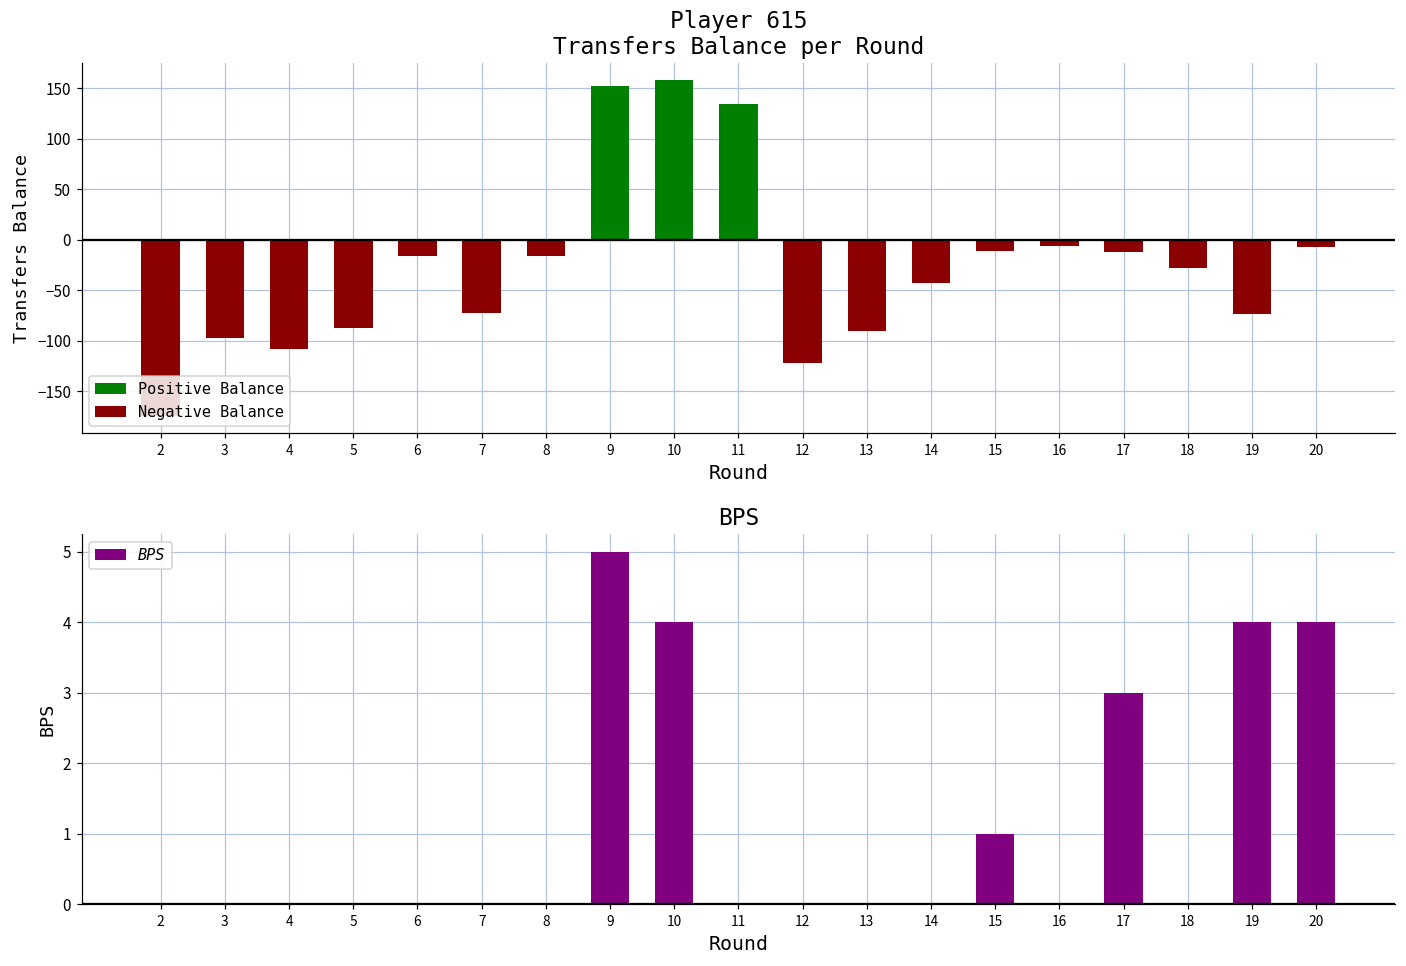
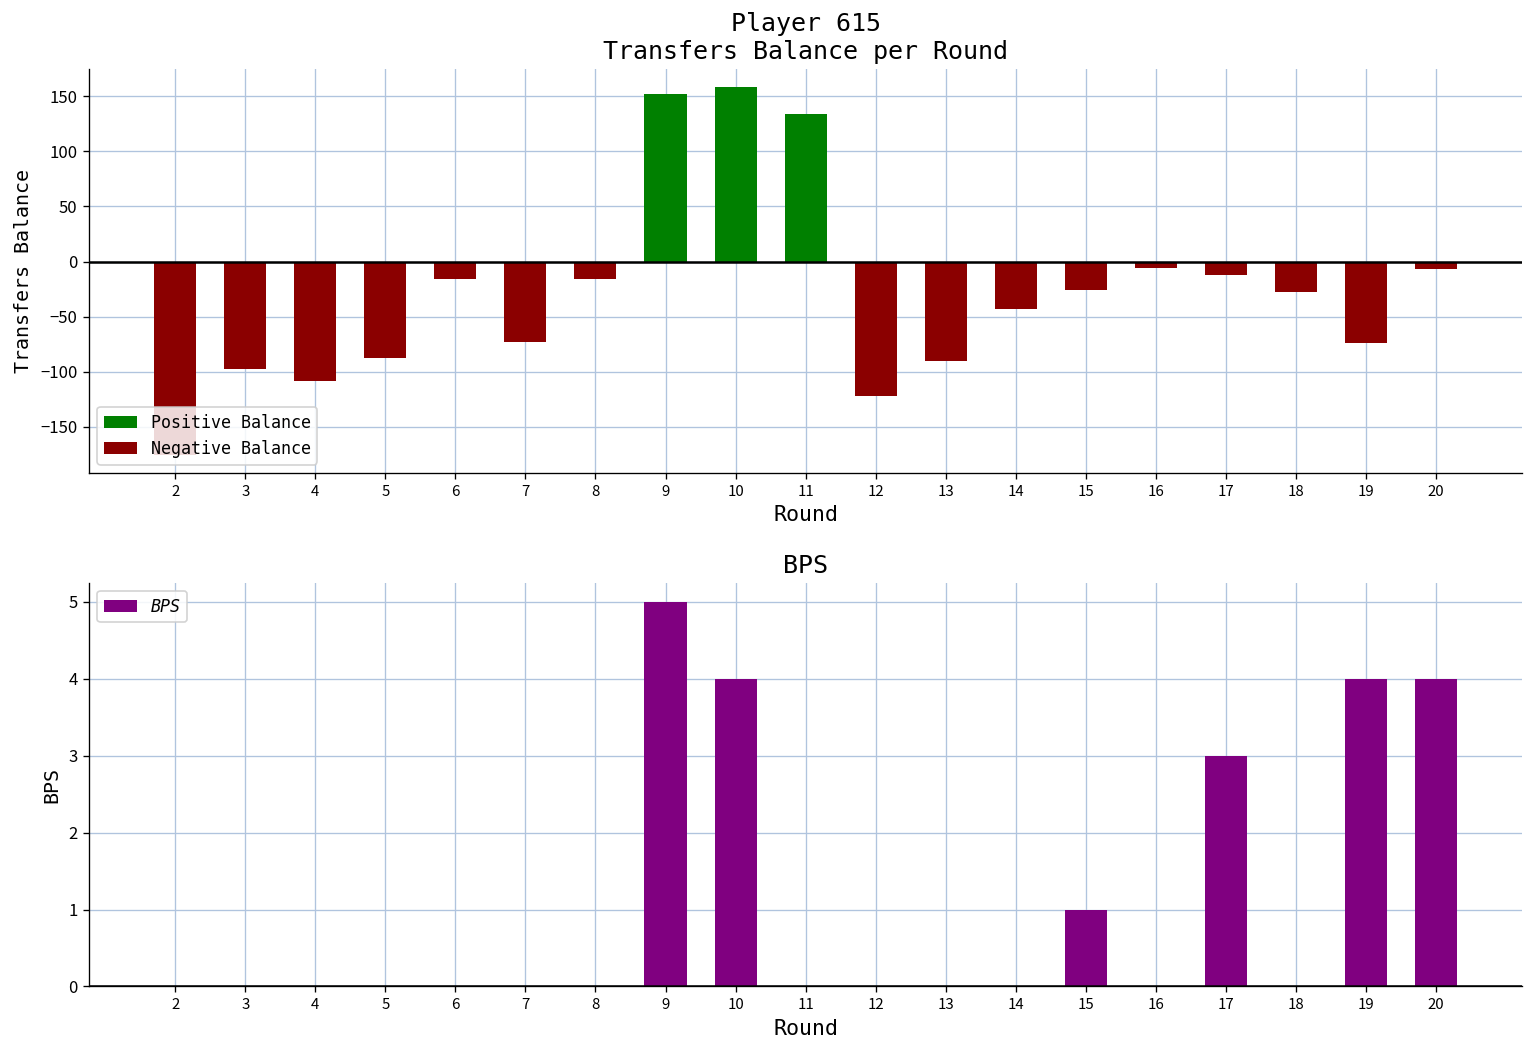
Player 615 Transfers Balance per Round, Negative Balance, 15: -10 -> -30
